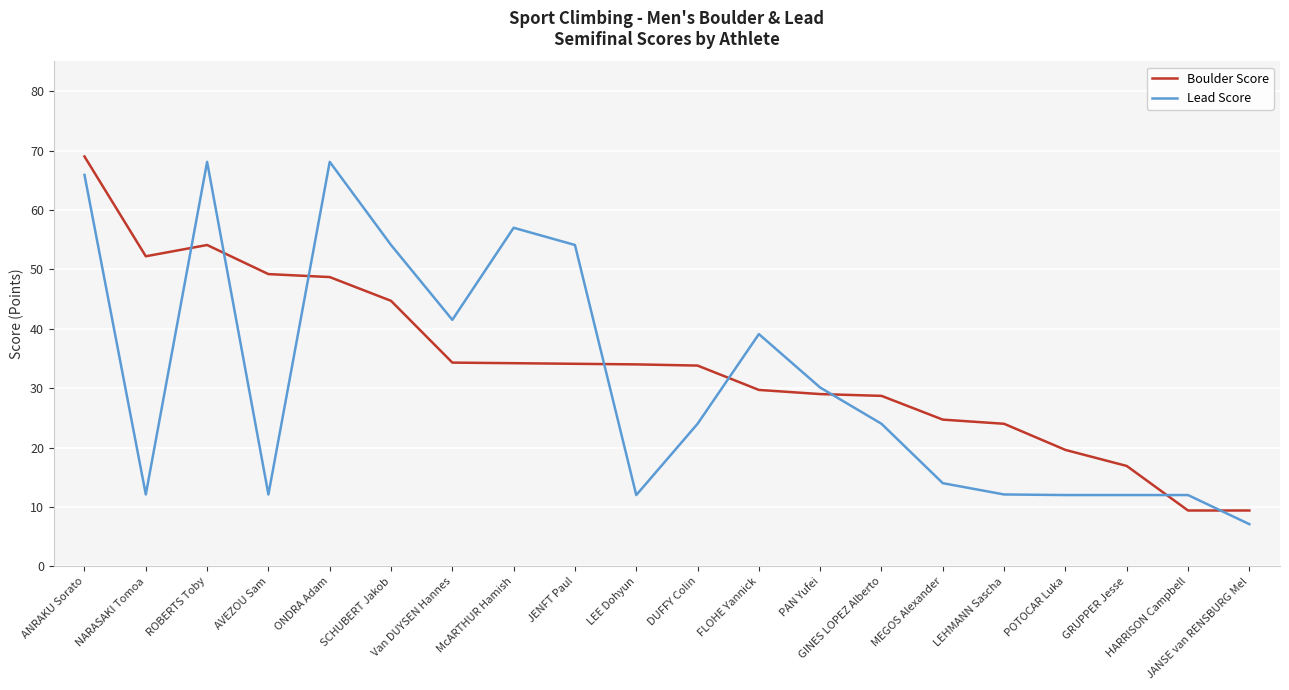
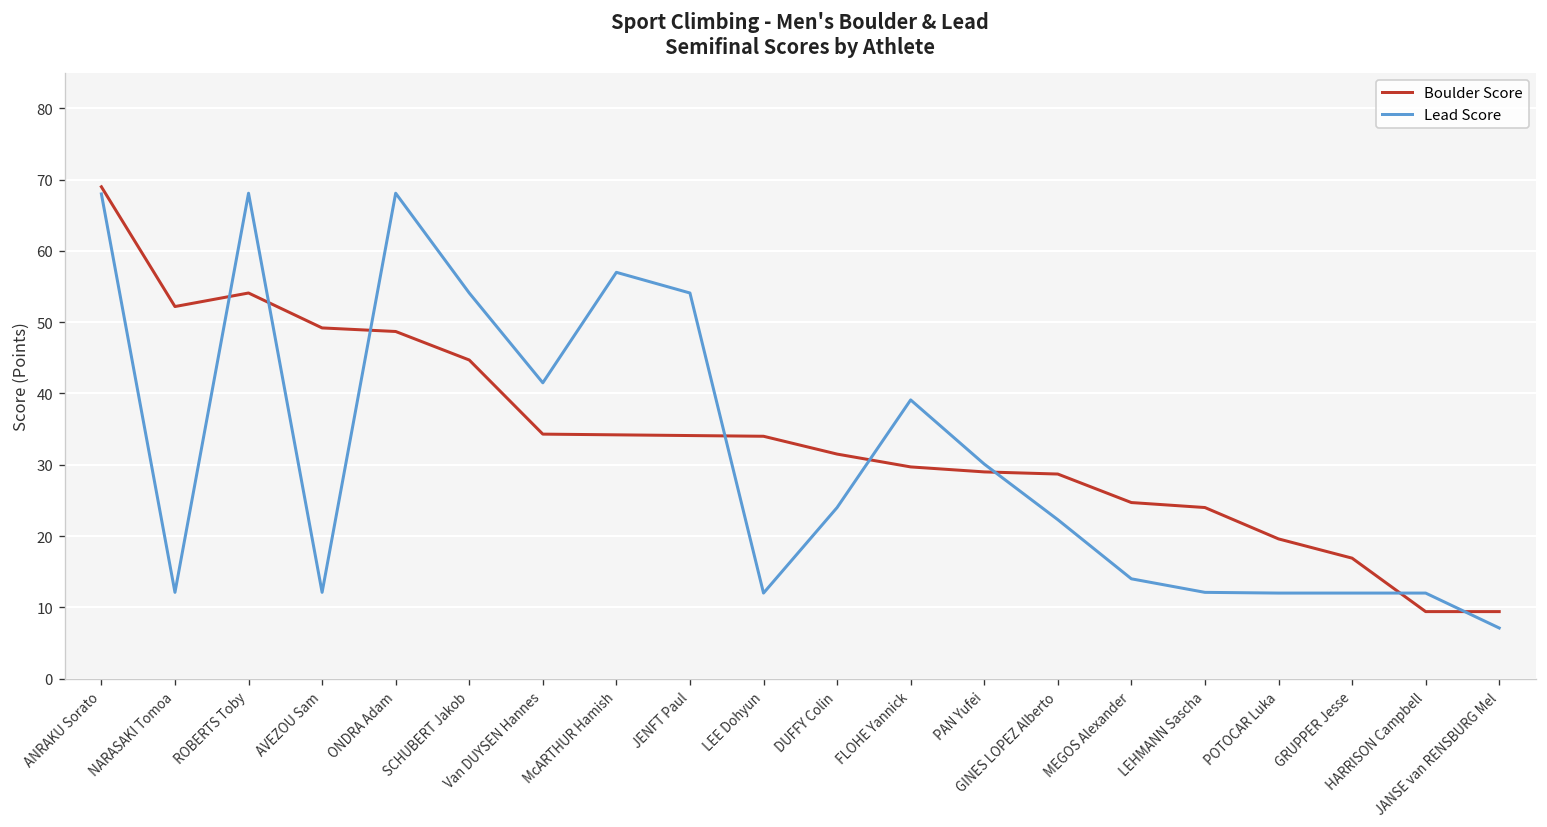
Lead Score, ANRAKU Sorato: 66 -> 68
Boulder Score, DUFFY Colin: 34 -> 32
Lead Score, GINES LOPEZ Alberto: 24 -> 22
